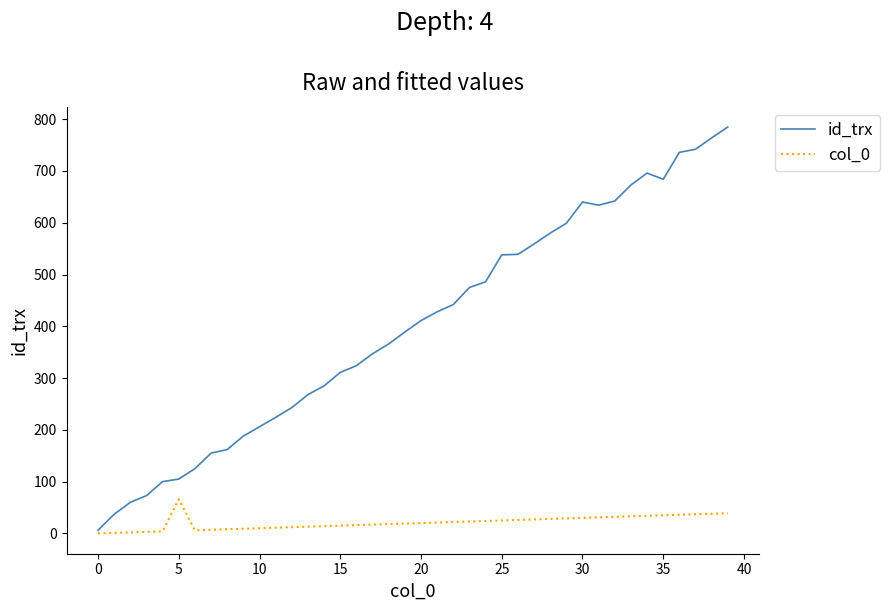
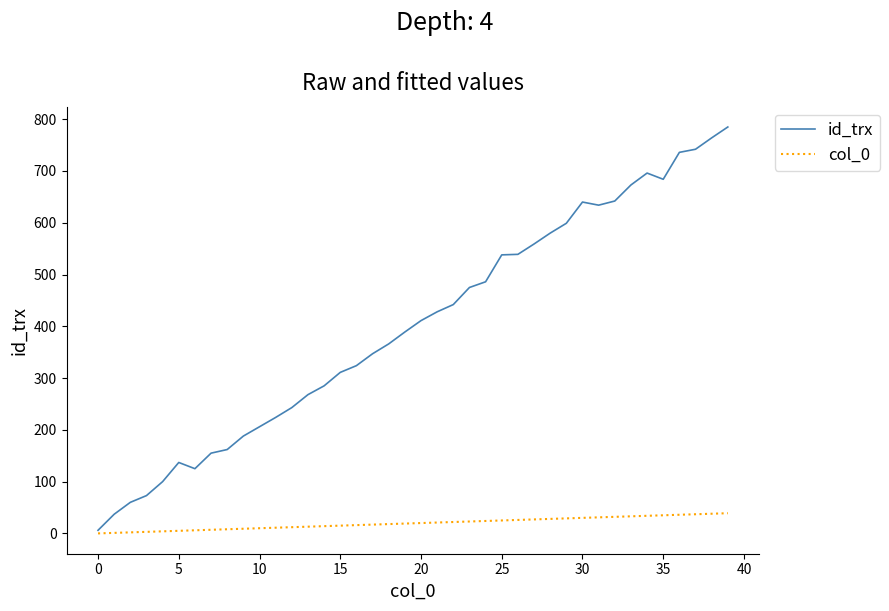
id_trx, 5: 110 -> 140
col_0, 5: 70 -> 10
